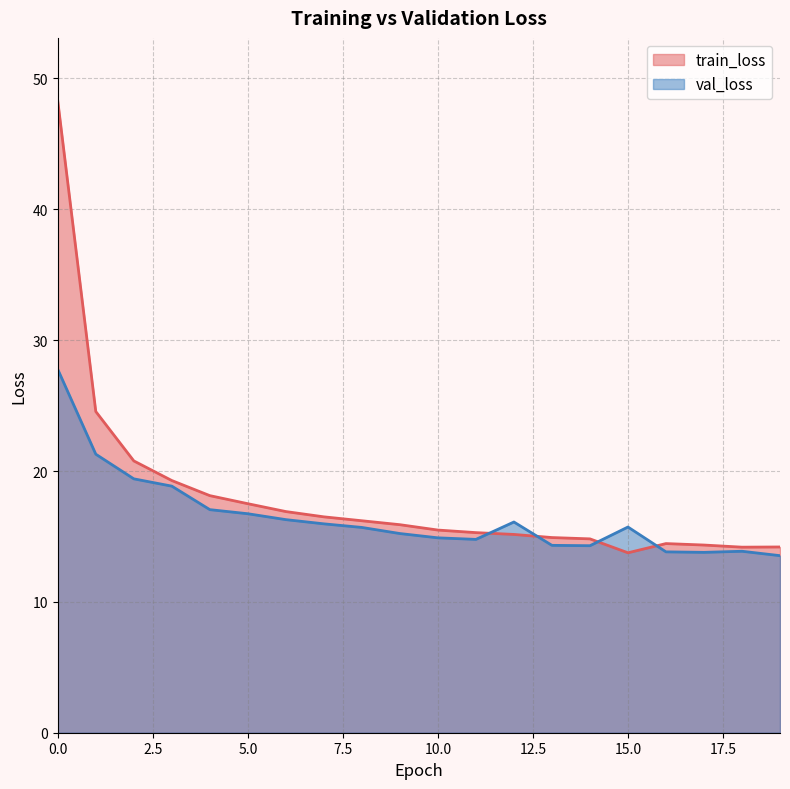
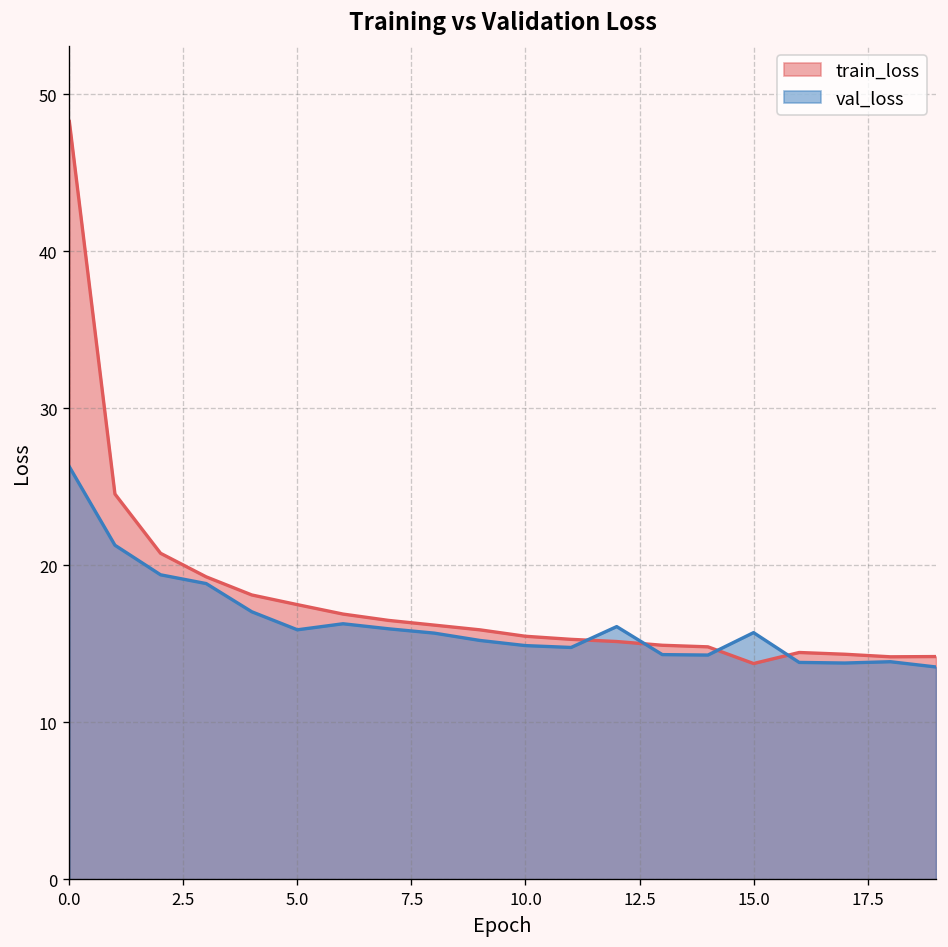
val_loss, 0.0: 27.8 -> 26.3
val_loss, 5.0: 16.7 -> 15.9
